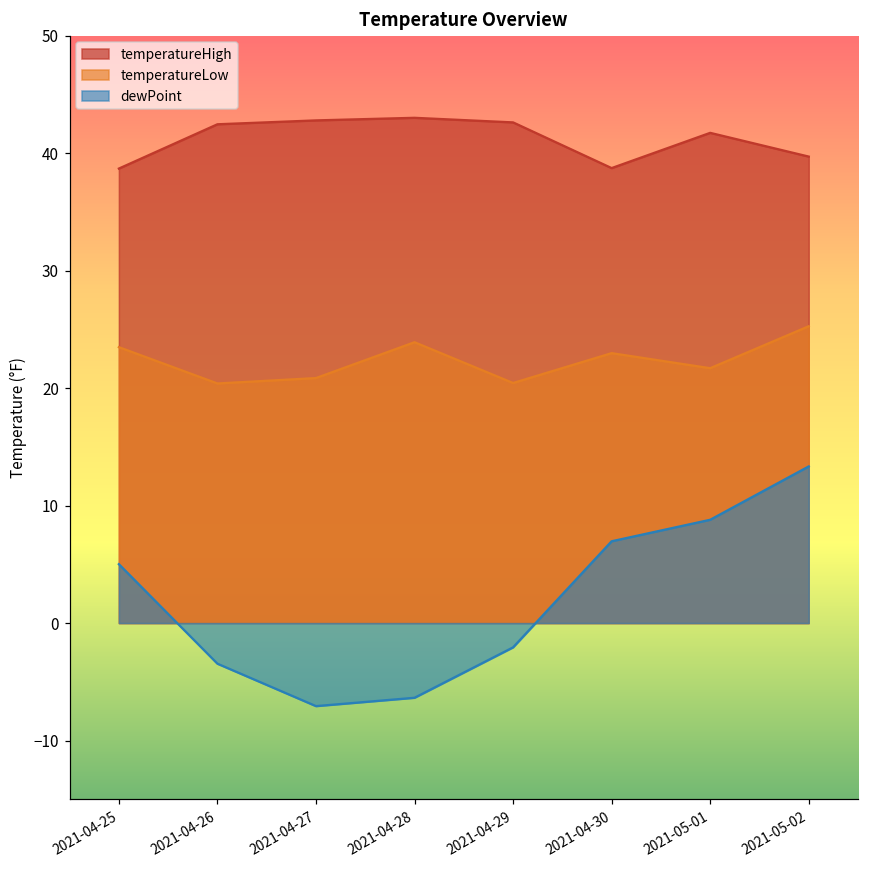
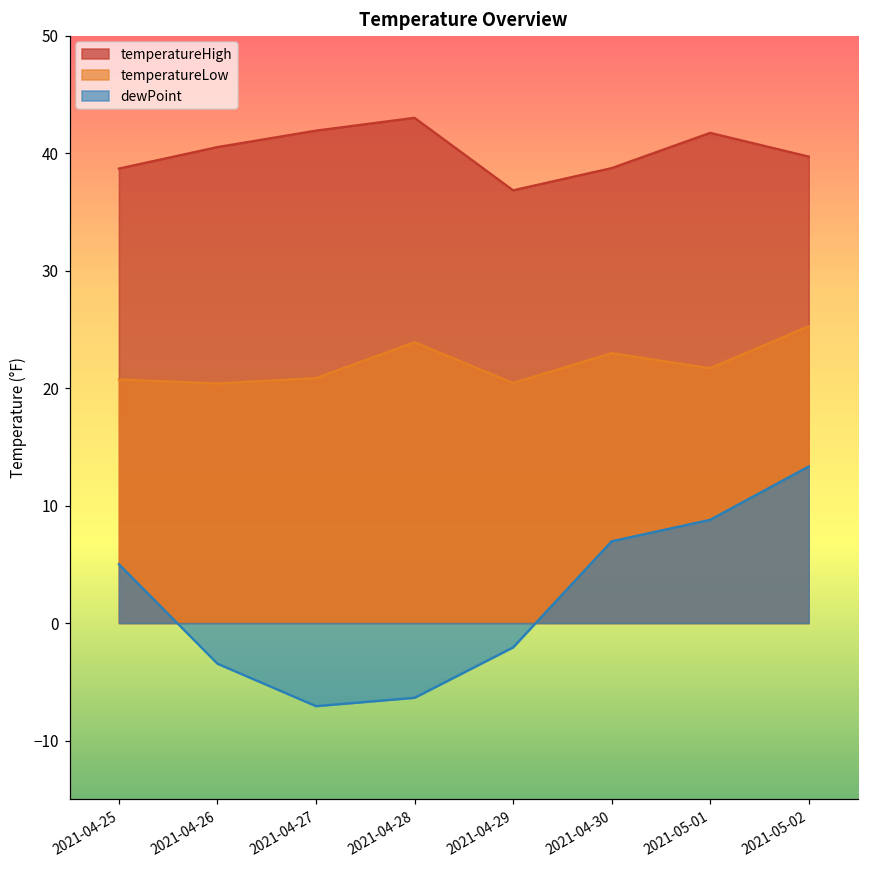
temperatureLow, 2021-04-25: 23.5 -> 20.7
temperatureHigh, 2021-04-26: 42.5 -> 40.5
temperatureHigh, 2021-04-27: 42.8 -> 41.9
temperatureHigh, 2021-04-29: 42.6 -> 36.8
